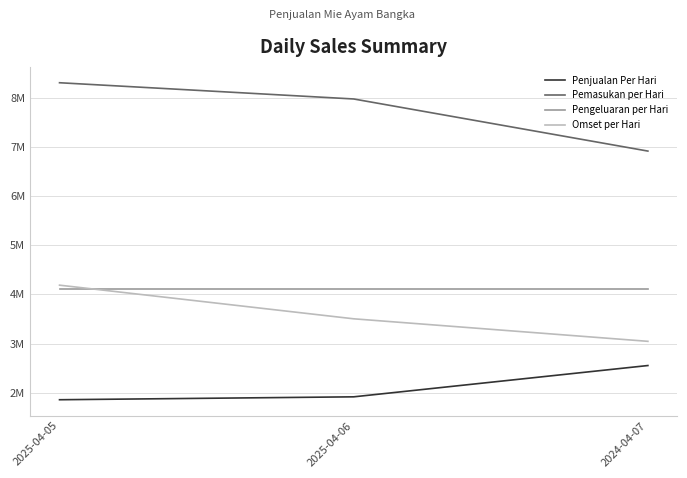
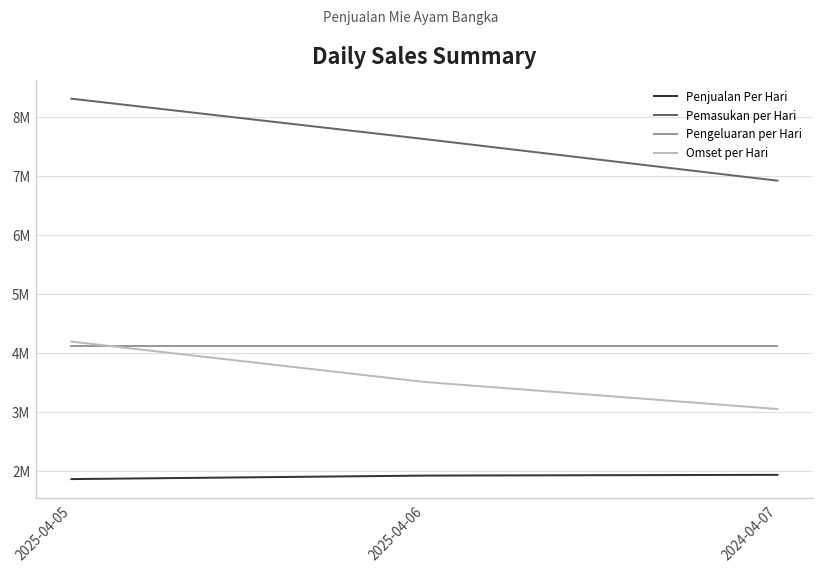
Pemasukan per Hari, 2025-04-06: 8000000 -> 7600000
Penjualan Per Hari, 2024-04-07: 2600000 -> 1900000
